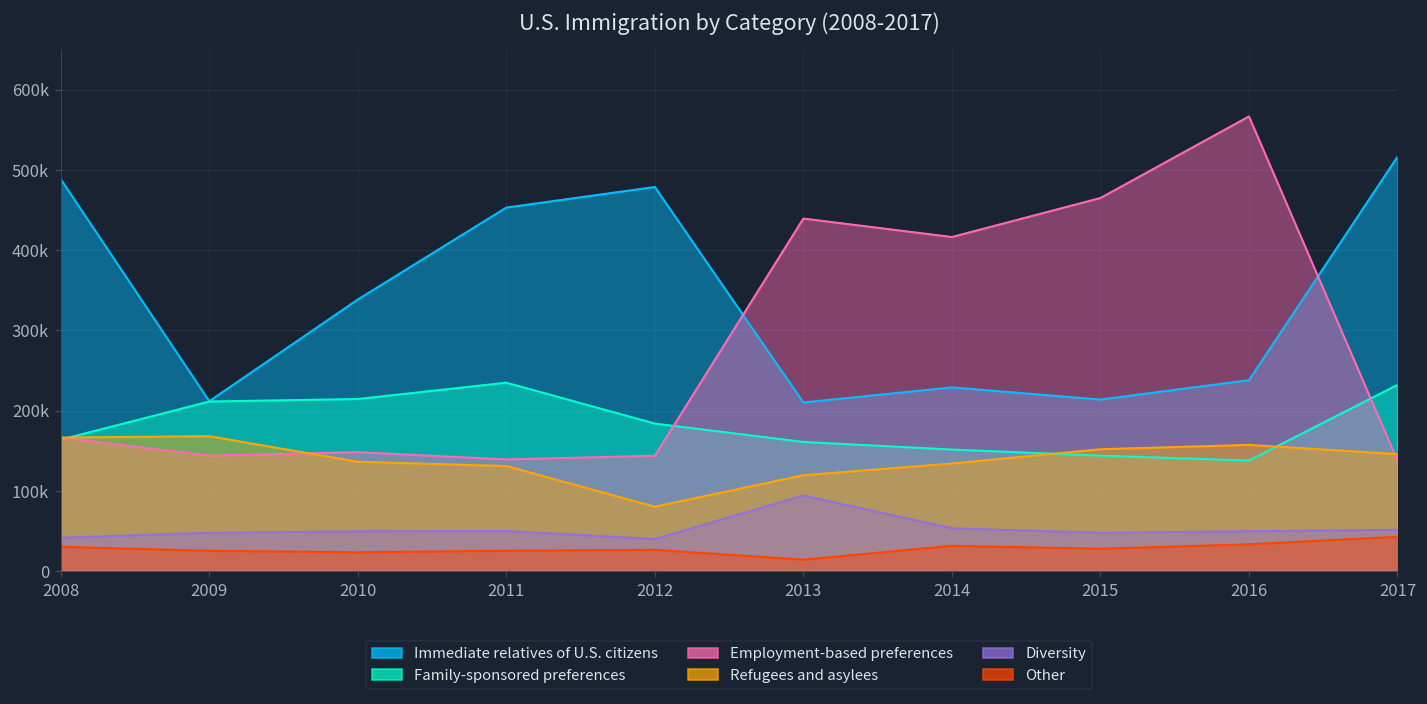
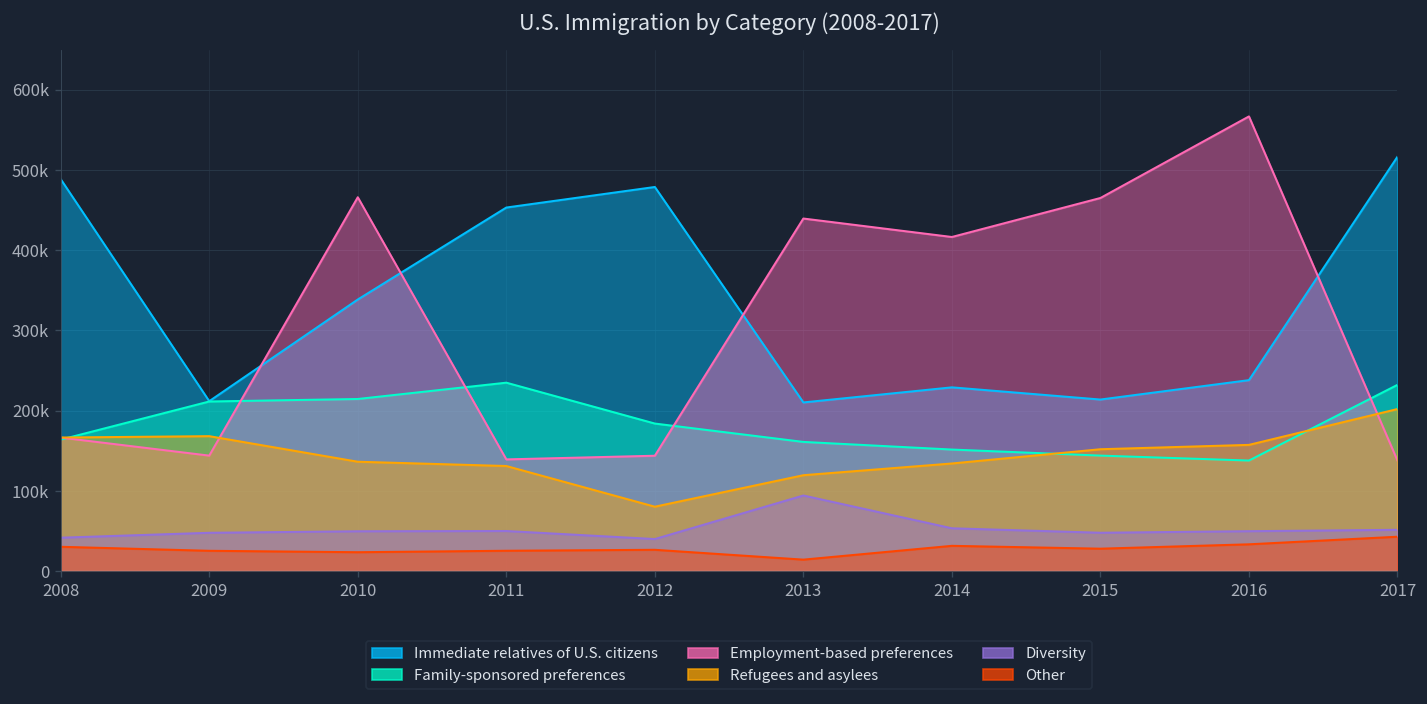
Employment-based preferences, 2010: 150000 -> 470000
Refugees and asylees, 2017: 150000 -> 200000
